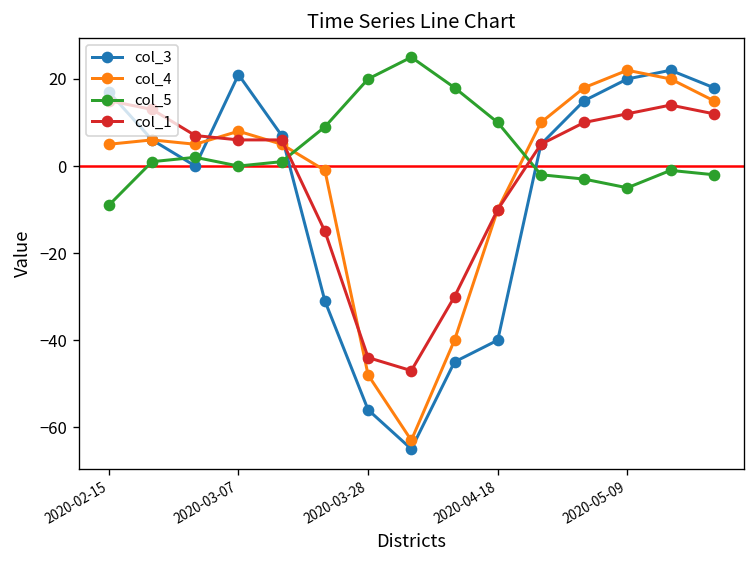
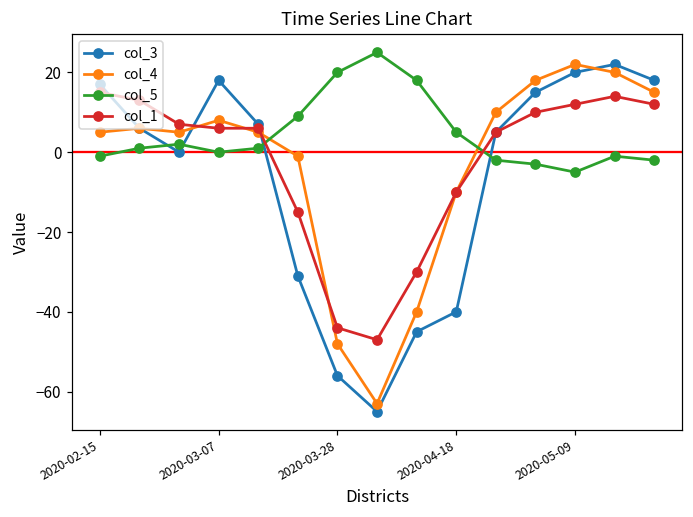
col_5, 2020-02-15: -9 -> -1
col_3, 2020-03-07: 21 -> 18
col_5, 2020-04-18: 10 -> 5
